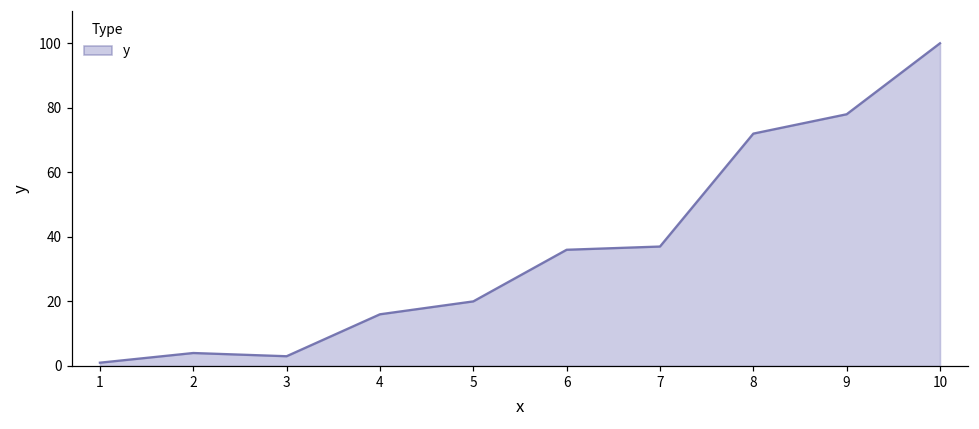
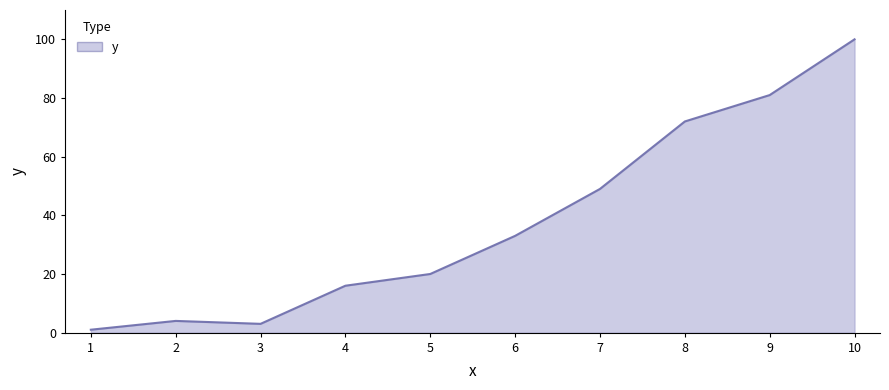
6: 36 -> 33
7: 37 -> 49
9: 78 -> 81
